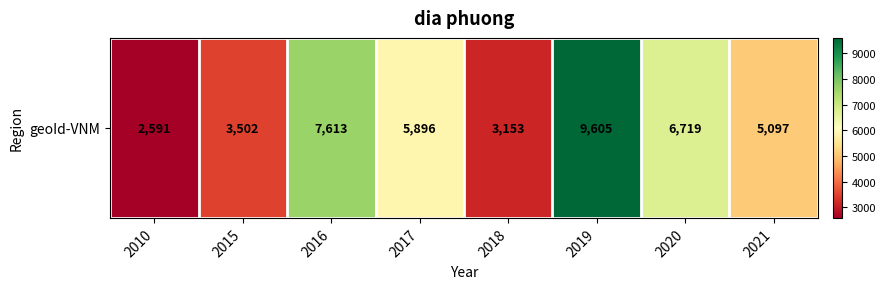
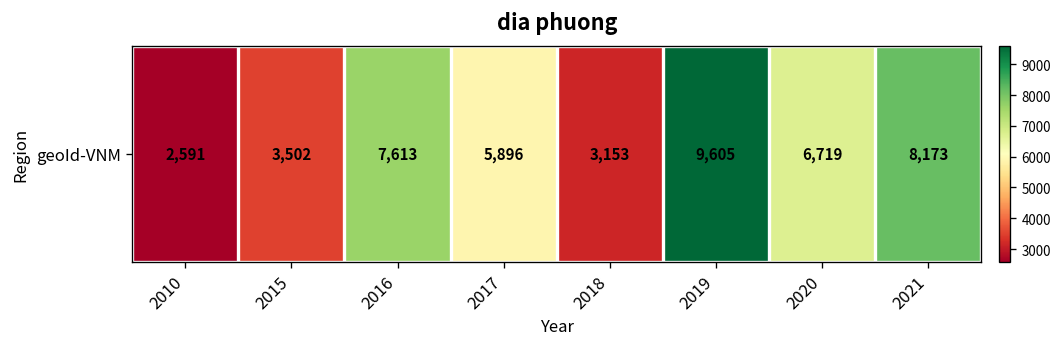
geoId-VNM, 2021: 5,097 -> 8,173
